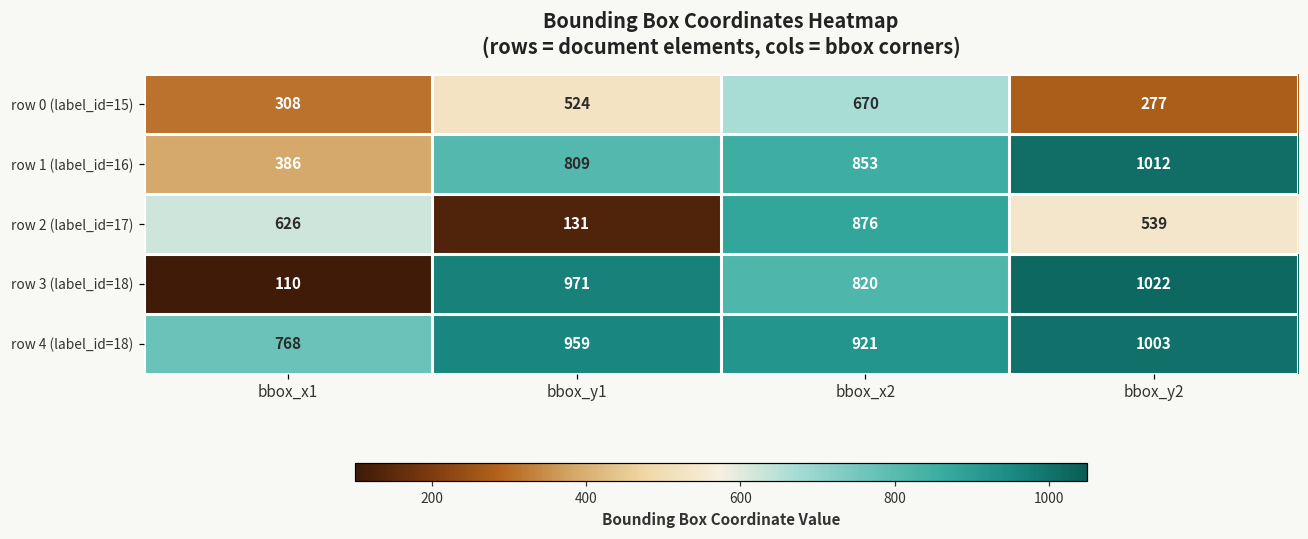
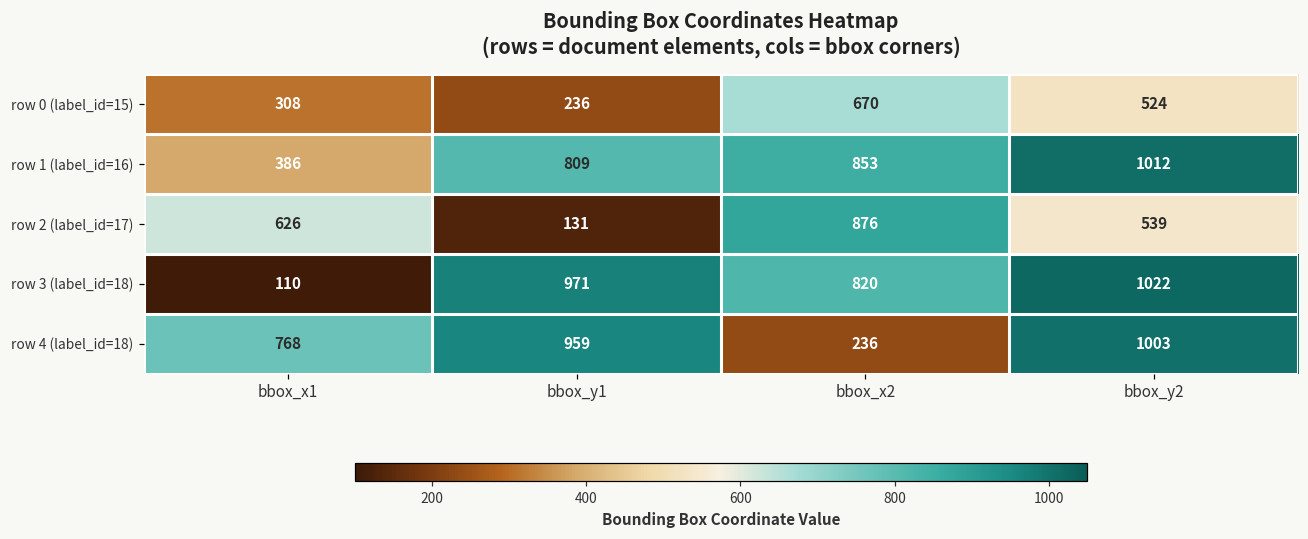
row 0 (label_id=15), bbox_y1: 524 -> 236
row 0 (label_id=15), bbox_y2: 277 -> 524
row 4 (label_id=18), bbox_x2: 921 -> 236
